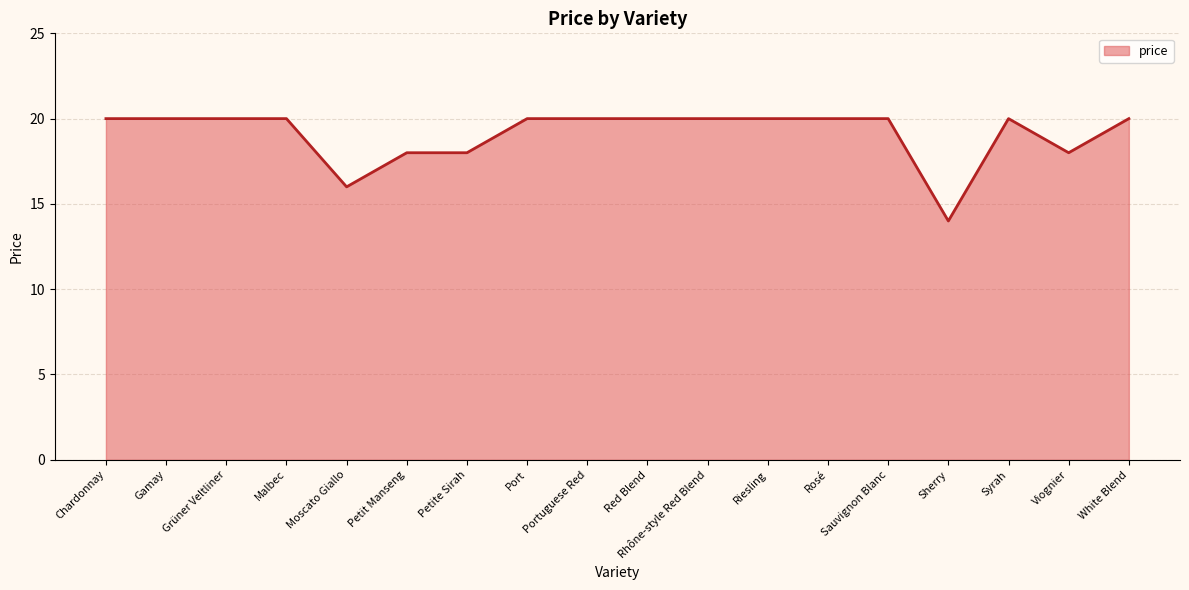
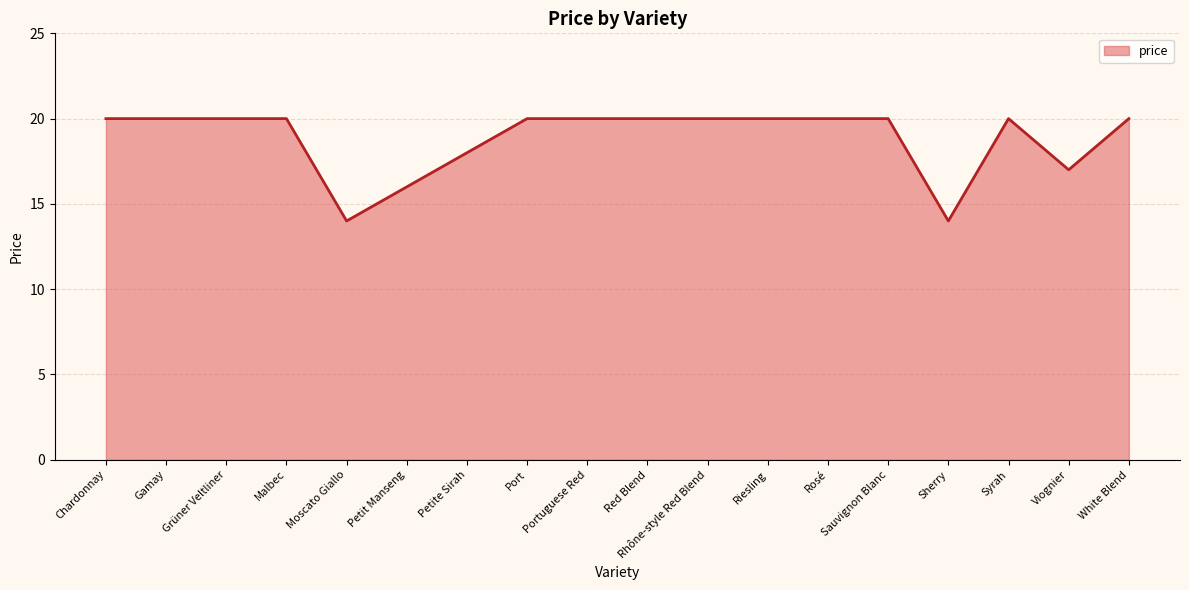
Moscato Giallo: 16 -> 14
Petit Manseng: 18 -> 16
Viognier: 18 -> 17
